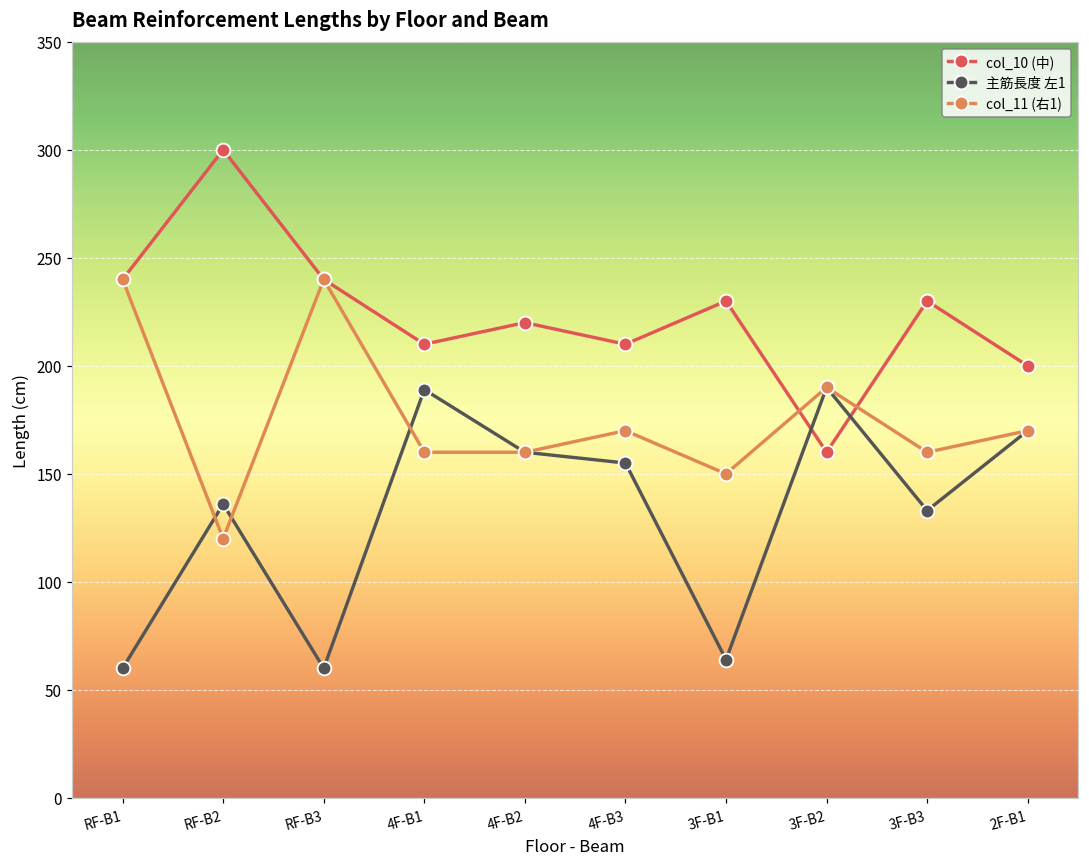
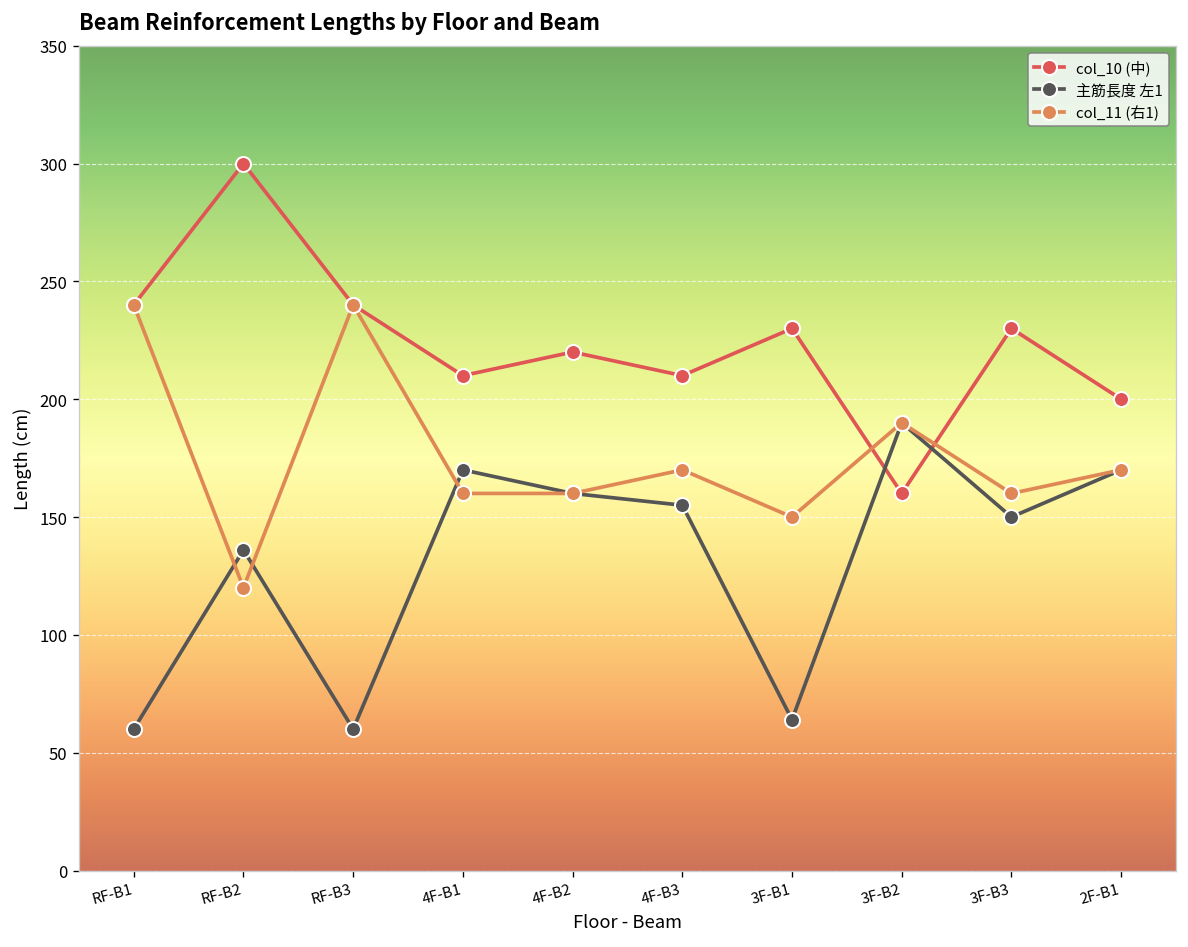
主筋長度 左1, 4F-B1: 189 -> 170
主筋長度 左1, 3F-B3: 133 -> 150
